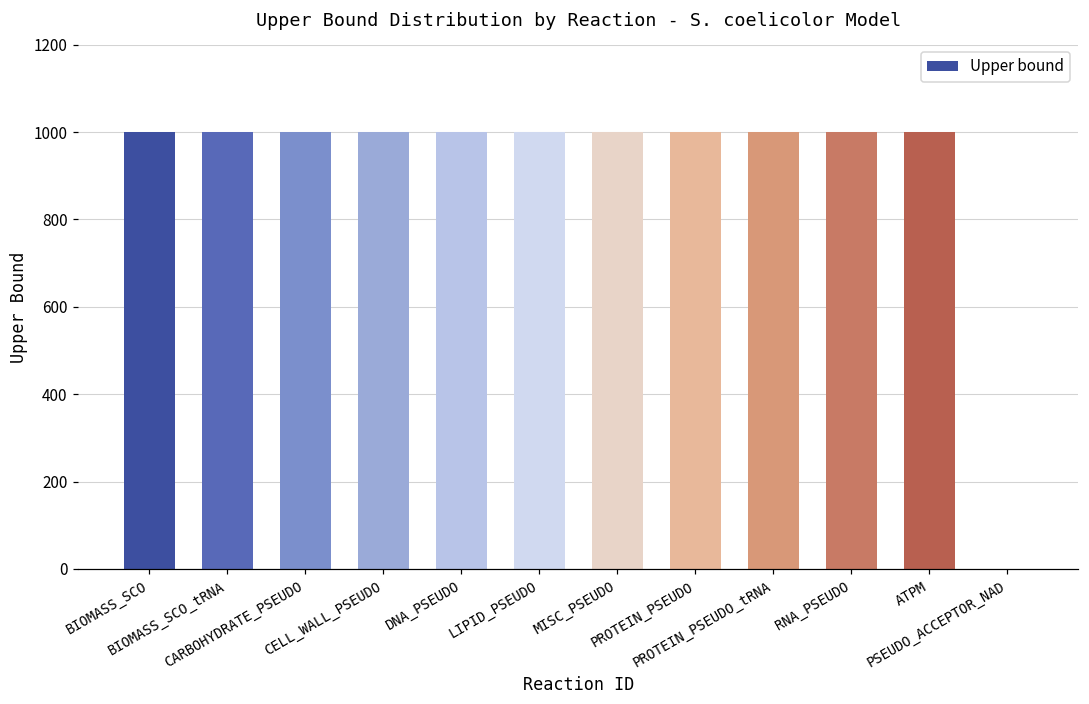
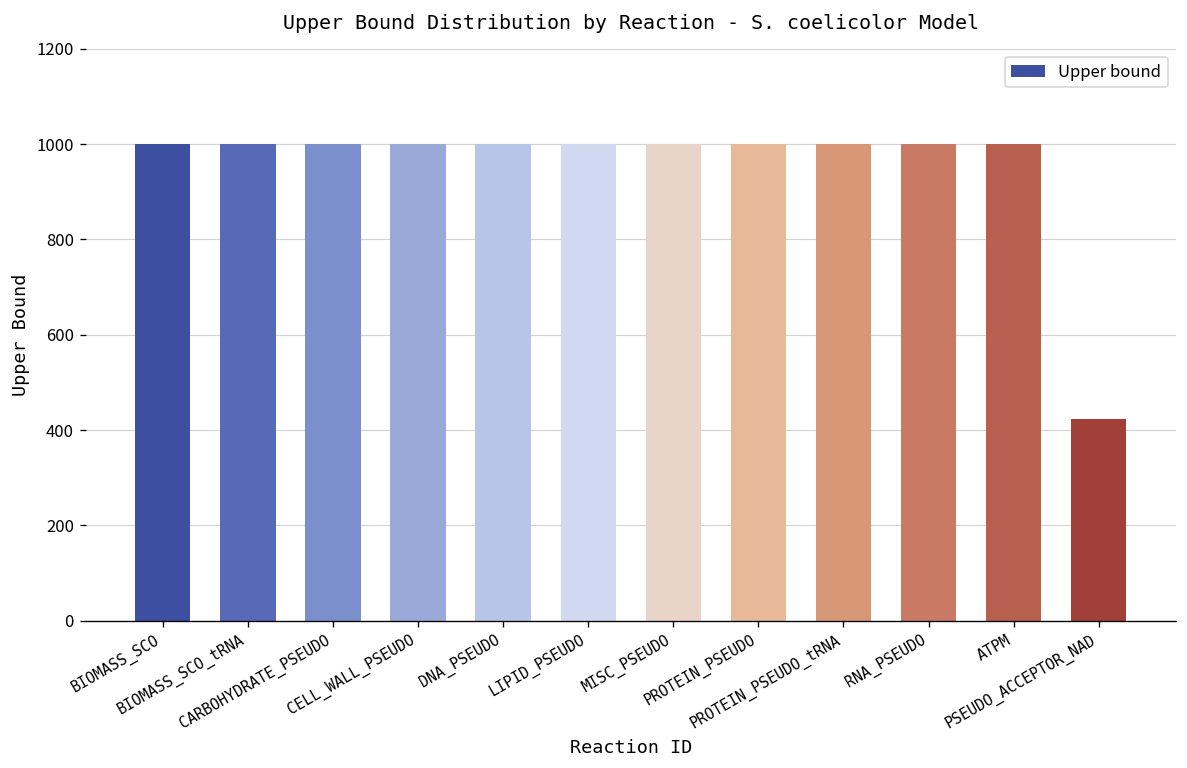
PSEUDO_ACCEPTOR_NAD: 0 -> 420
